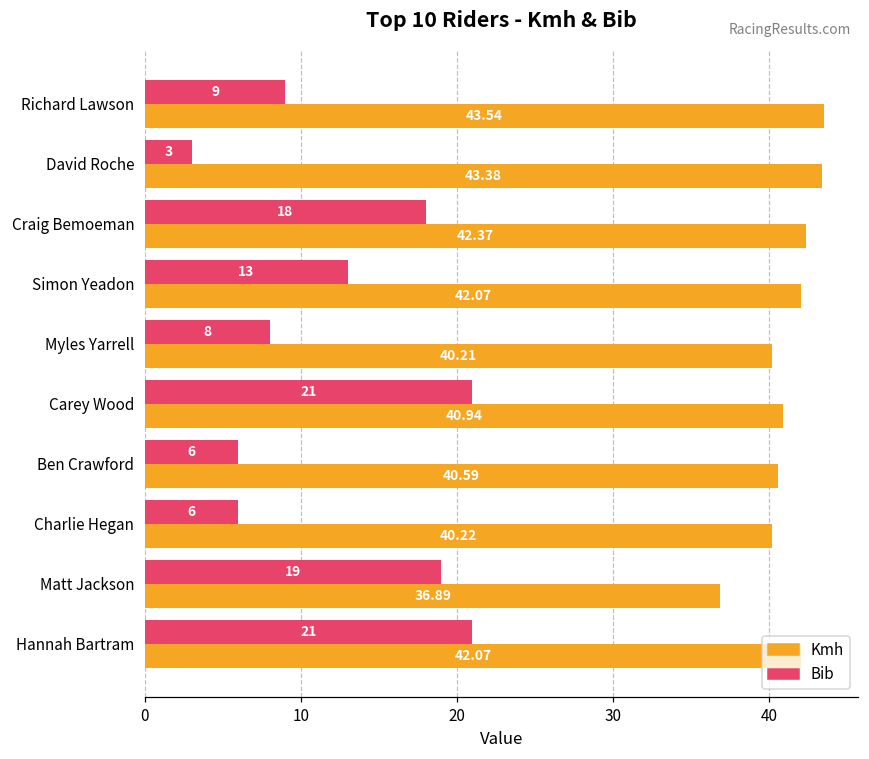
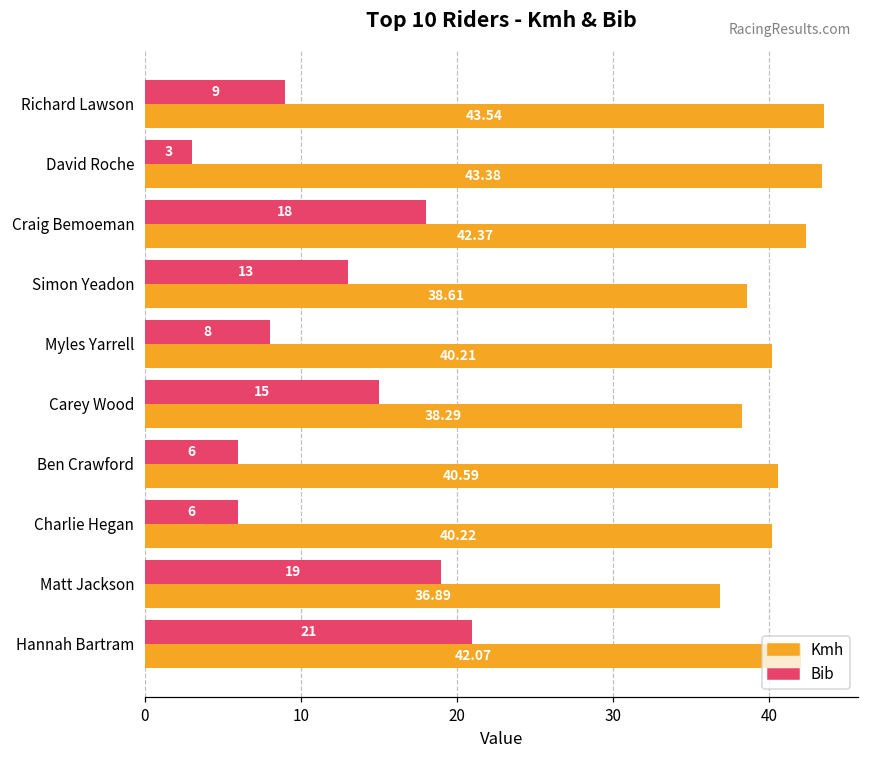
Kmh, Simon Yeadon: 42.07 -> 38.61
Bib, Carey Wood: 21 -> 15
Kmh, Carey Wood: 40.94 -> 38.29
